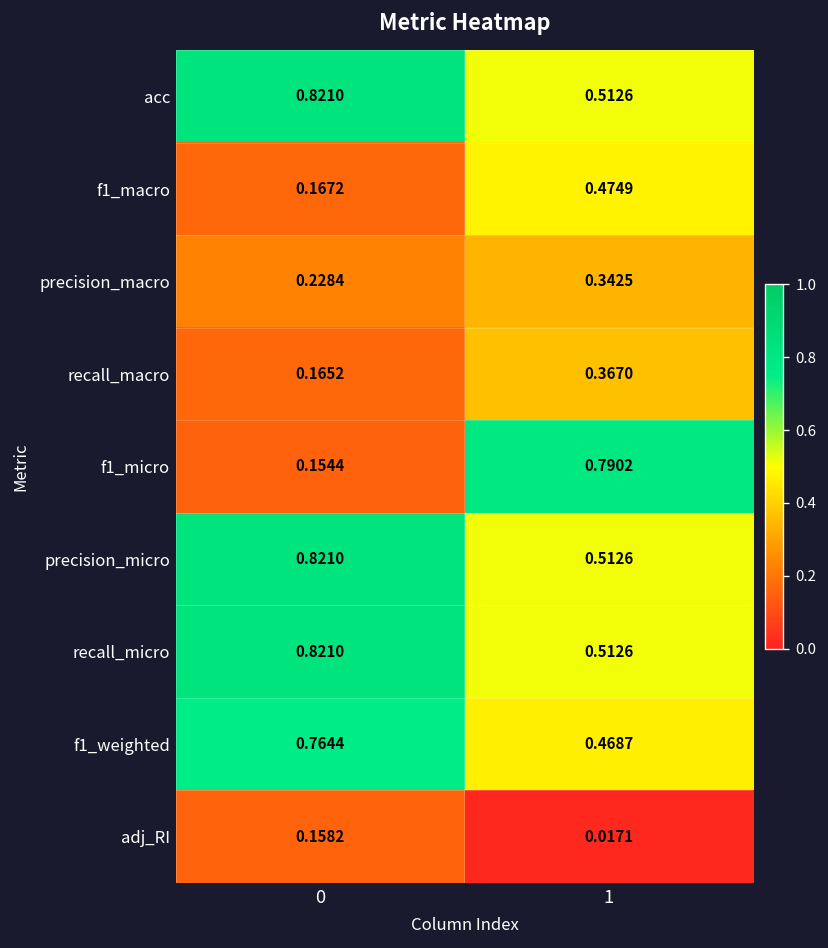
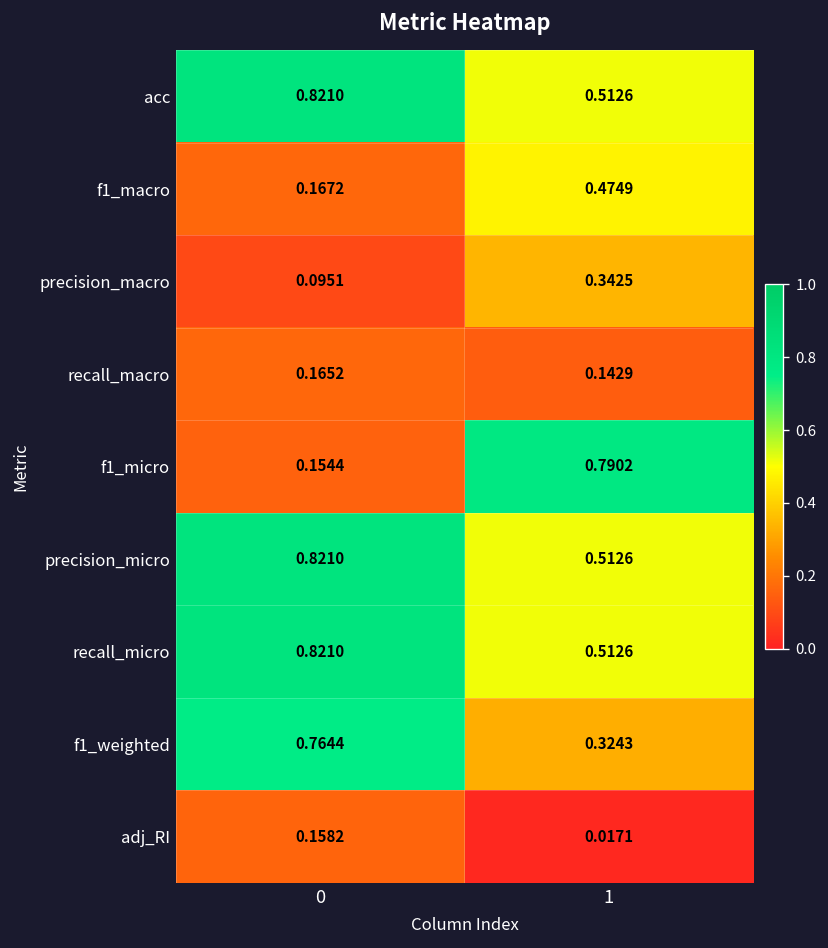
precision_macro, 0: 0.2284 -> 0.0951
recall_macro, 1: 0.3670 -> 0.1429
f1_weighted, 1: 0.4687 -> 0.3243
